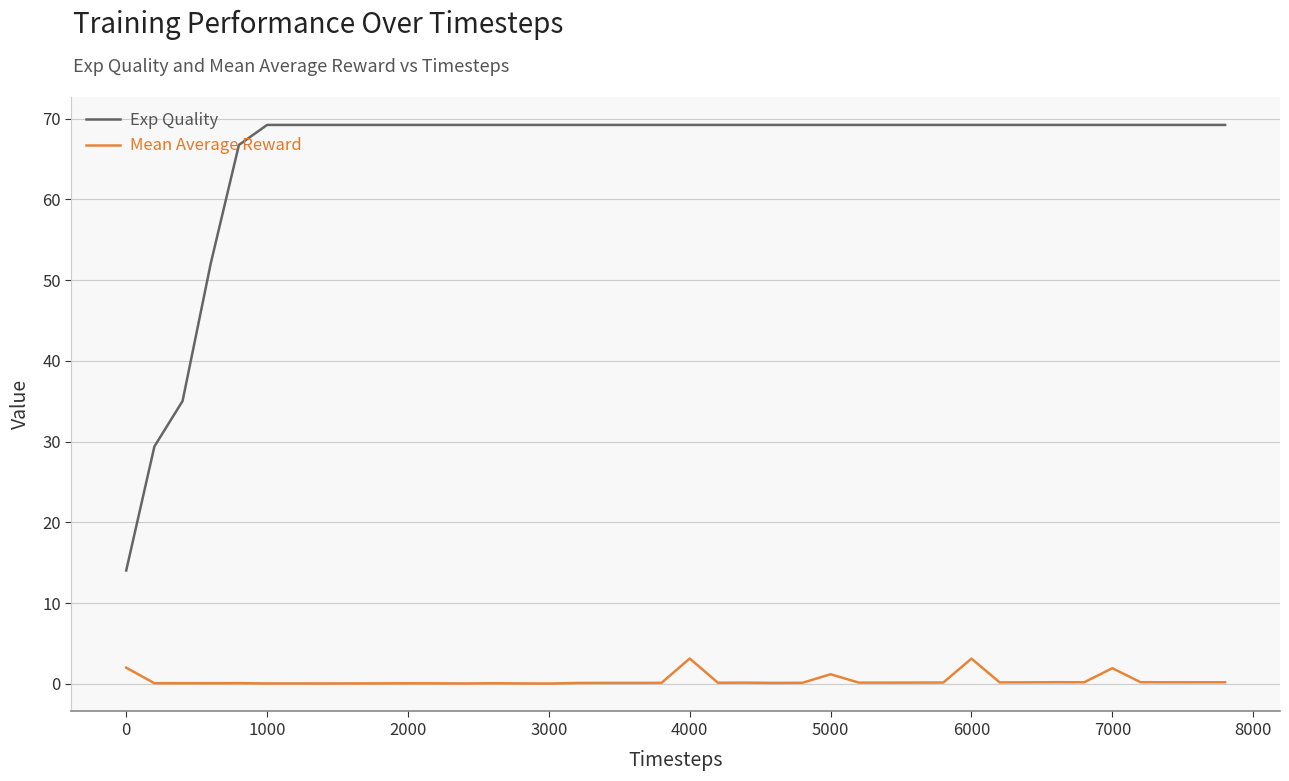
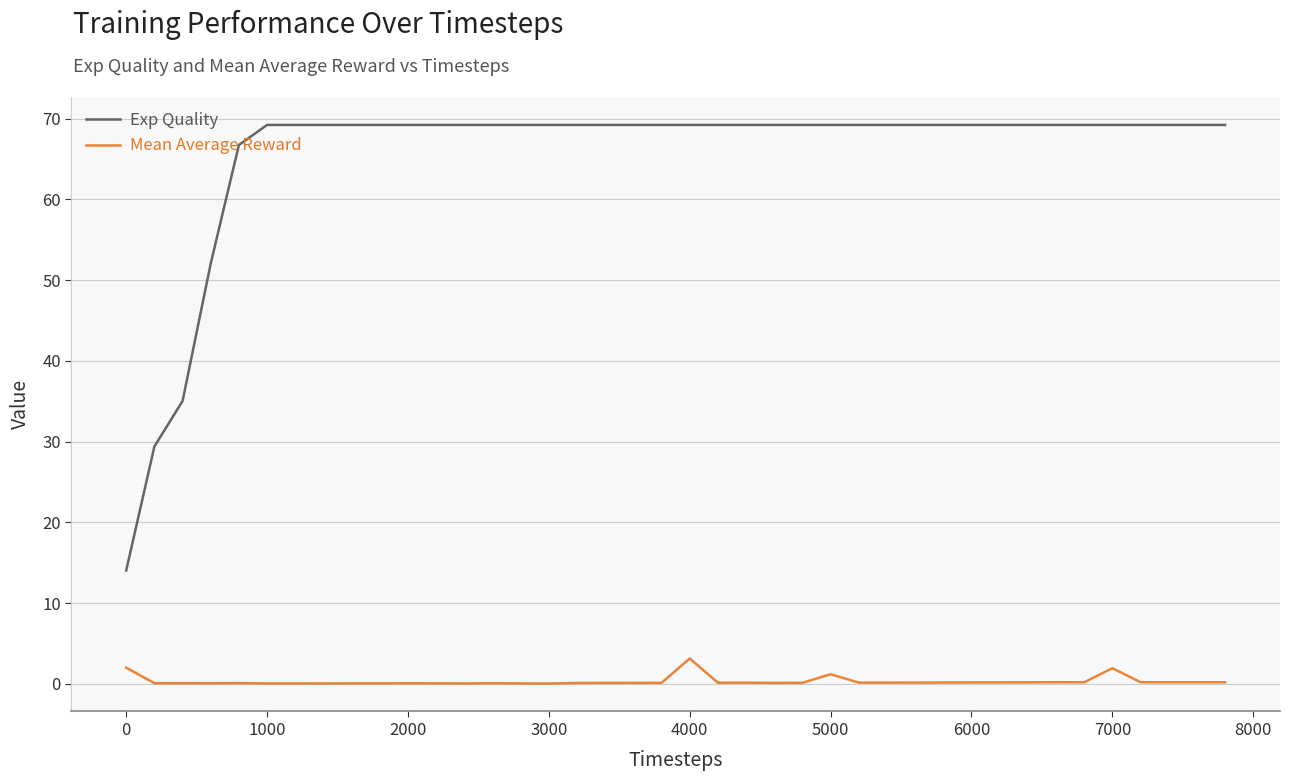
Mean Average Reward, 6000: 3 -> 0
